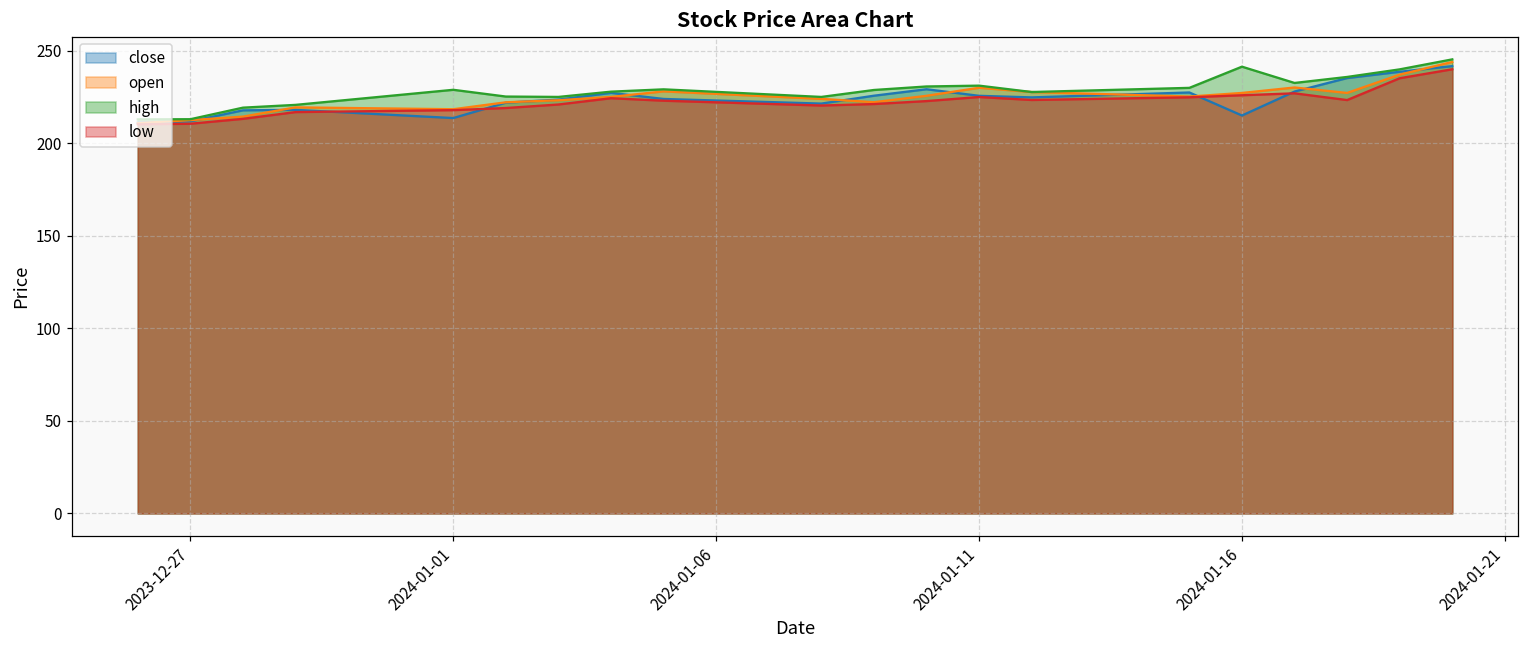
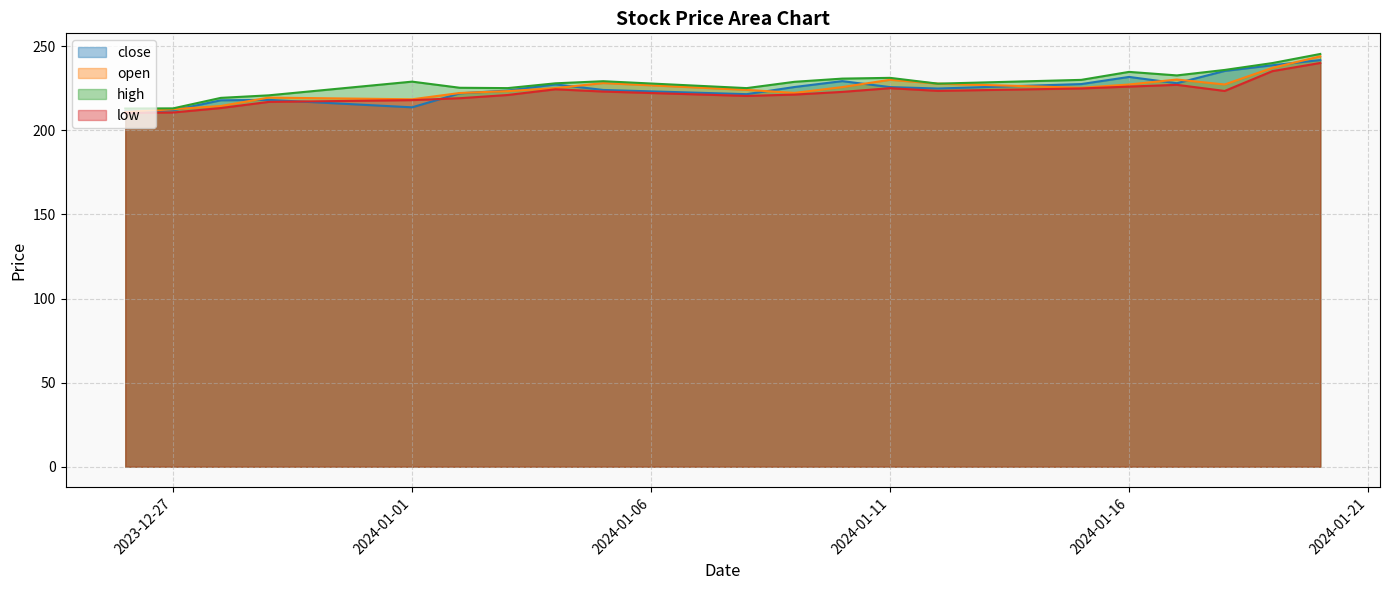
close, 2024-01-16: 215 -> 232
high, 2024-01-16: 242 -> 235
